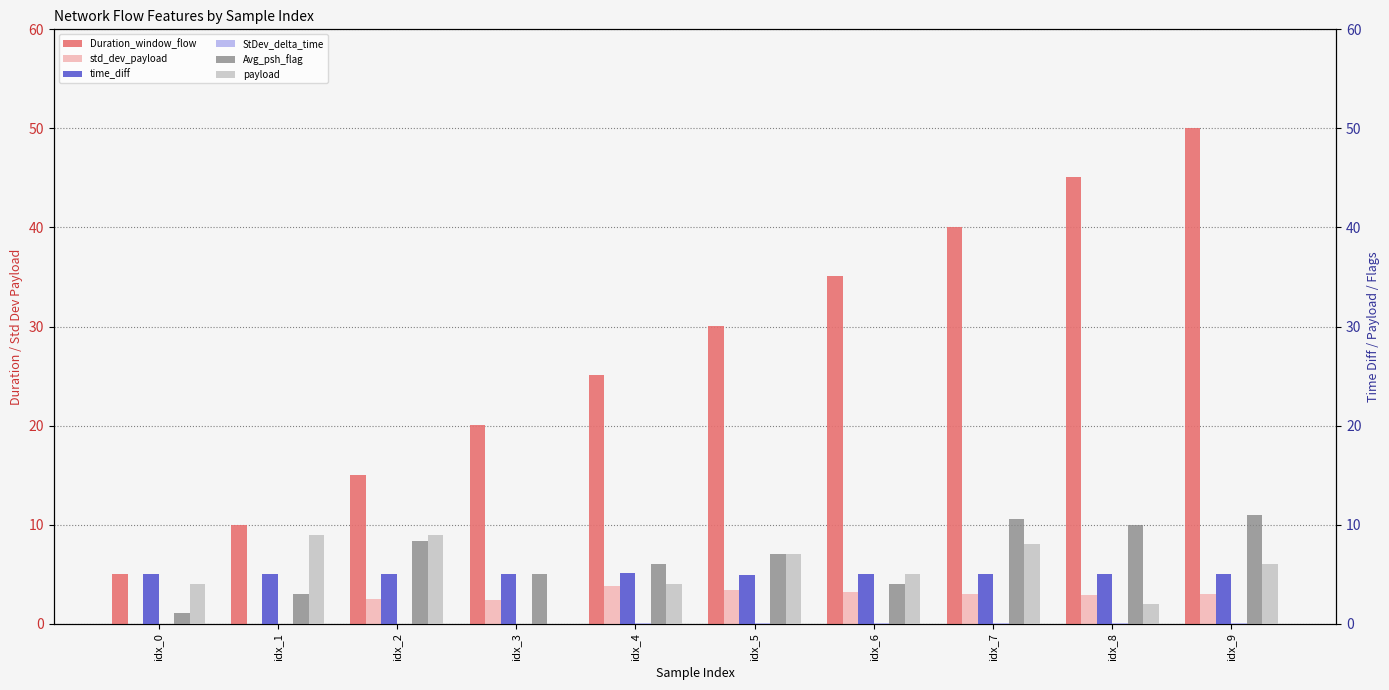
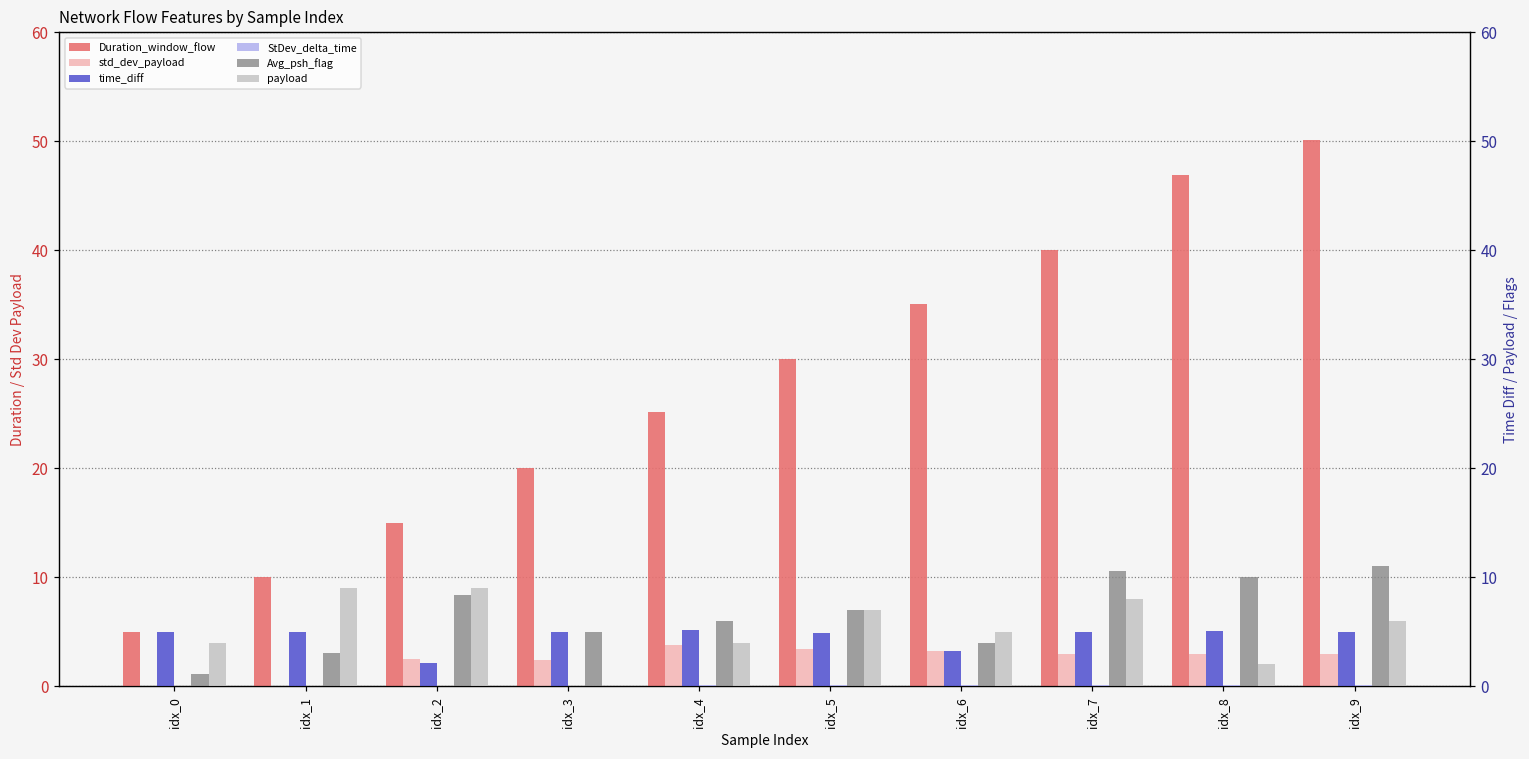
Duration_window_flow, idx_8: 45 -> 47
time_diff, idx_2: 5 -> 2
time_diff, idx_6: 5 -> 3
